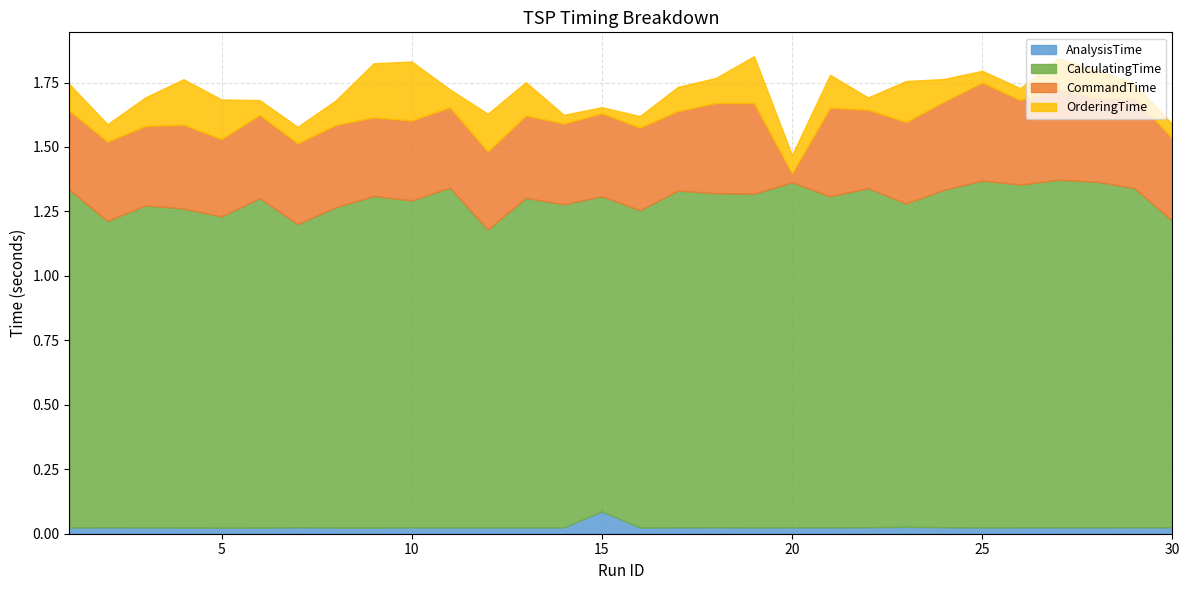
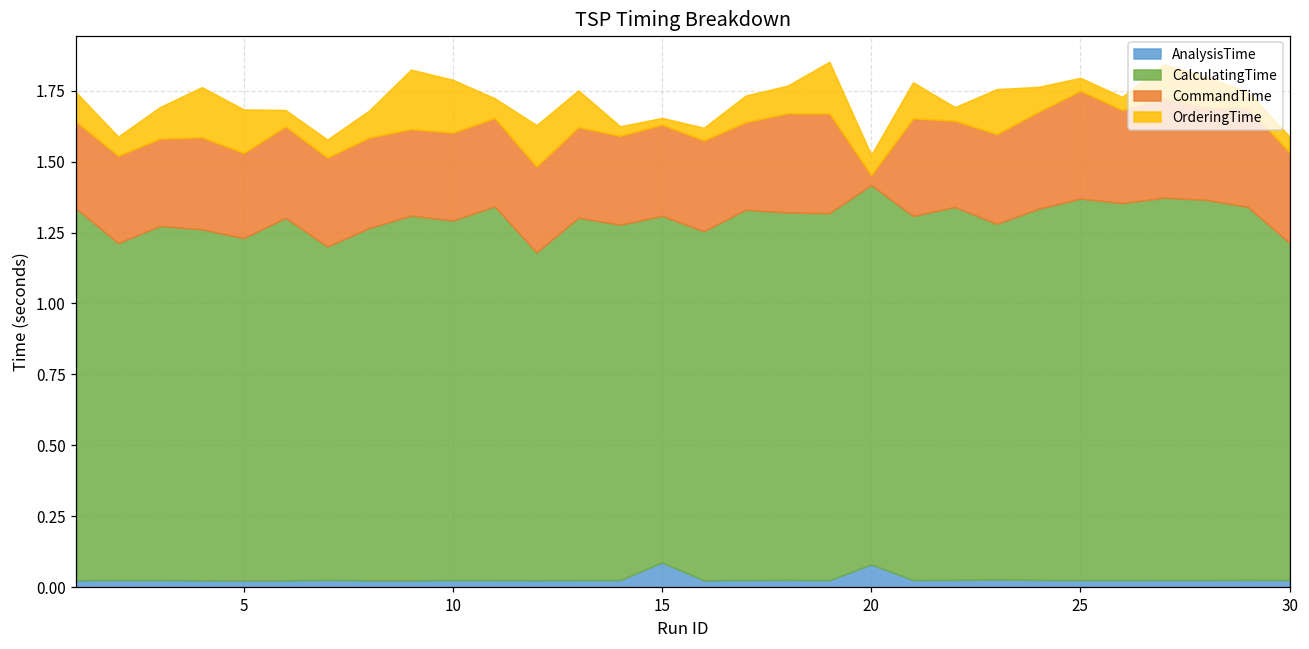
OrderingTime, 10: 0.23 -> 0.19
AnalysisTime, 20: 0.02 -> 0.08
